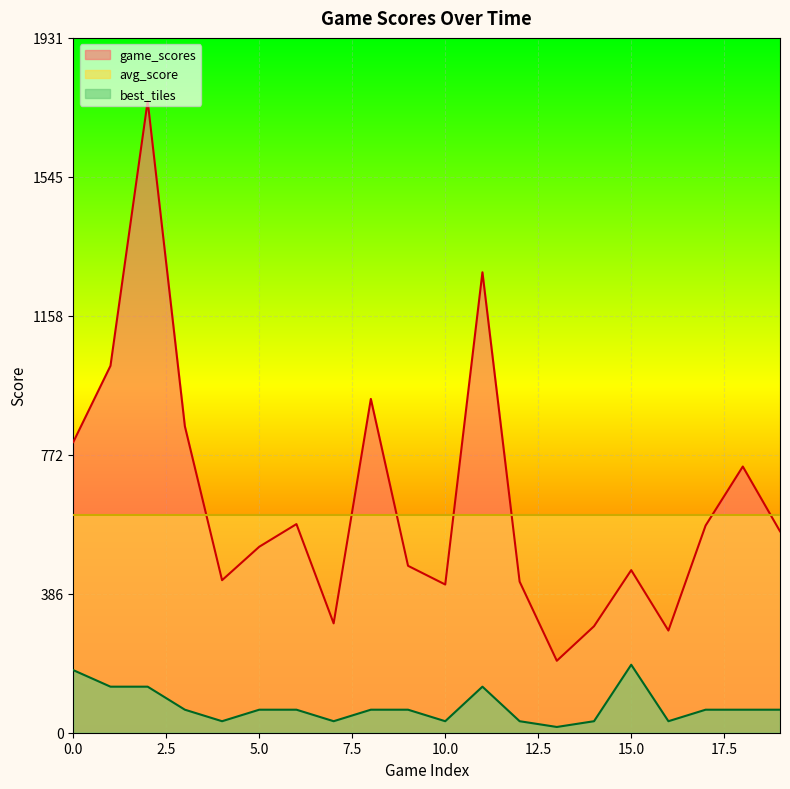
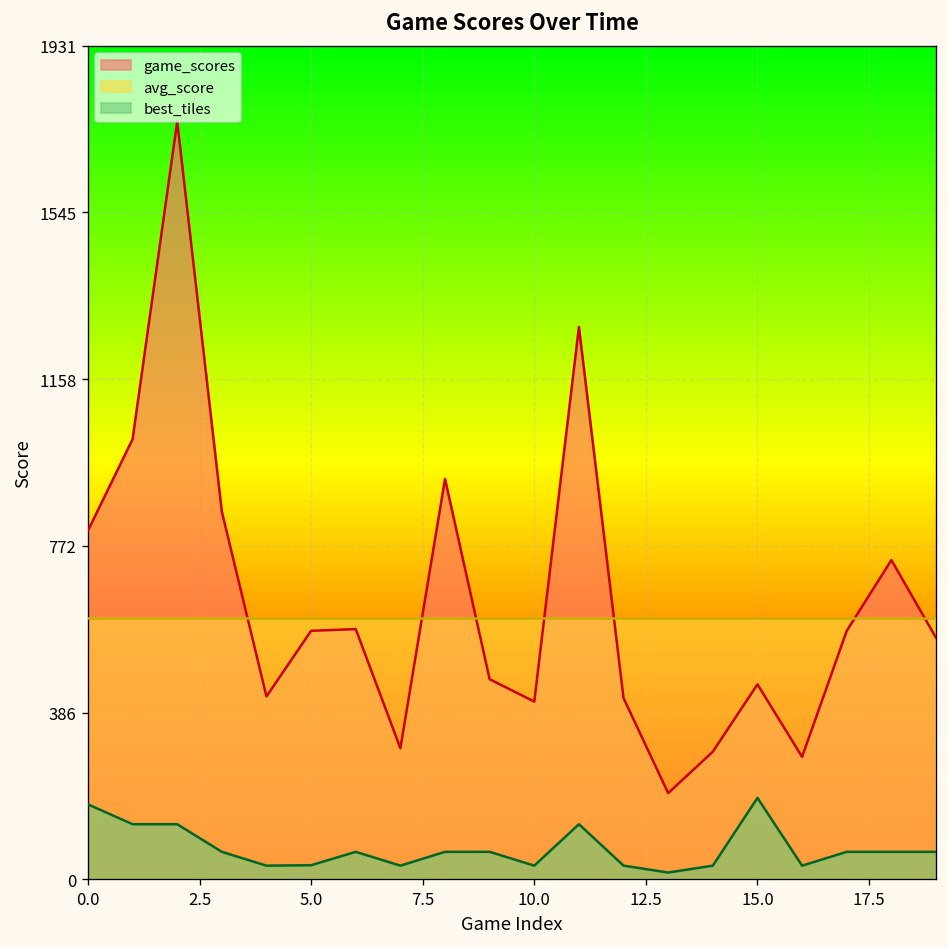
game_scores, 5.0: 520 -> 580
best_tiles, 5.0: 60 -> 30
